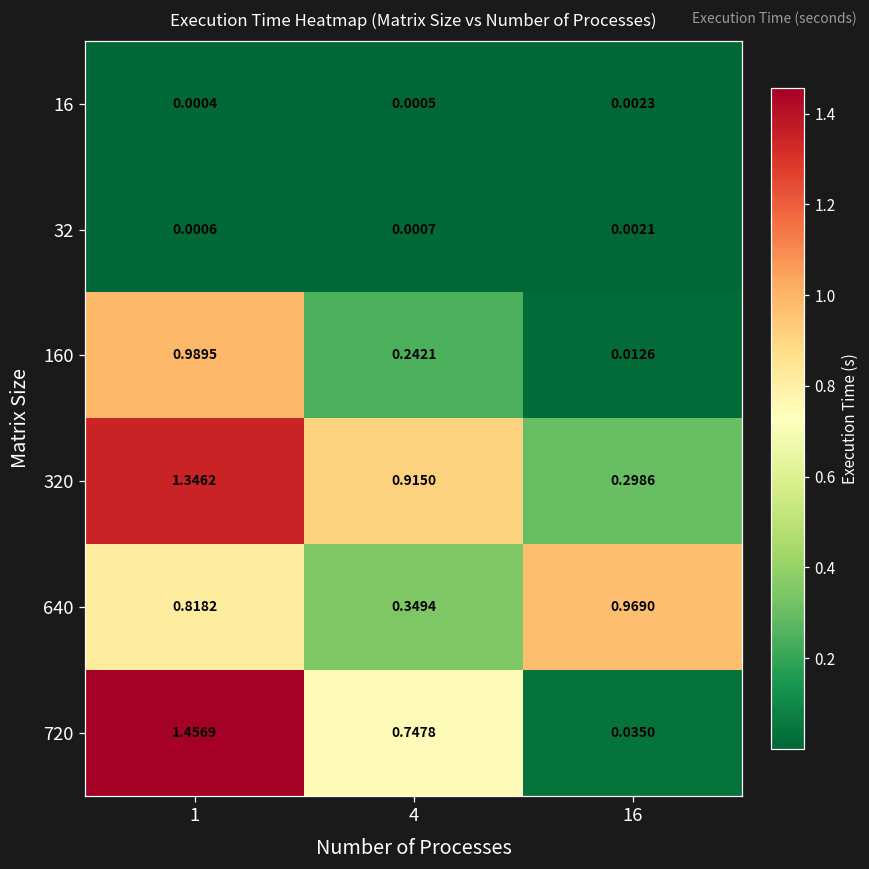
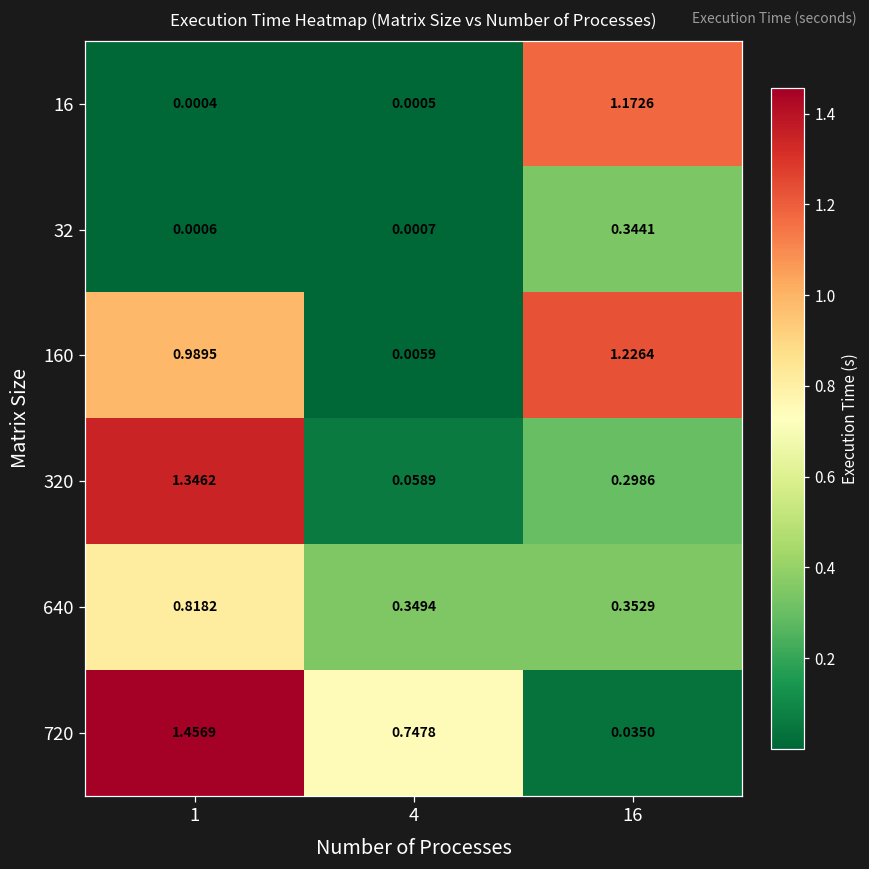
16, 16: 0.0023 -> 1.1726
32, 16: 0.0021 -> 0.3441
160, 4: 0.2421 -> 0.0059
160, 16: 0.0126 -> 1.2264
320, 4: 0.9150 -> 0.0589
640, 16: 0.9690 -> 0.3529
